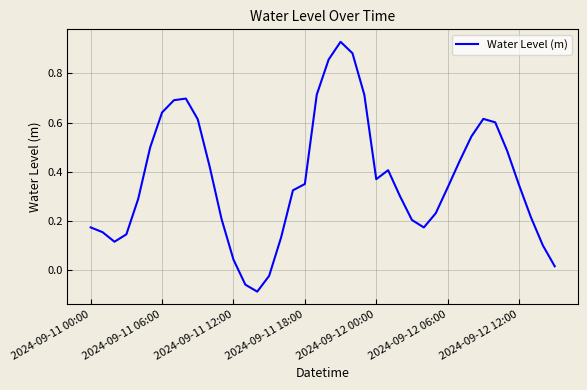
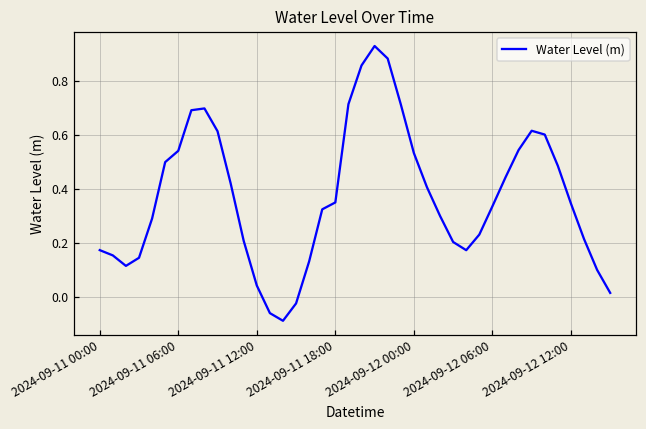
2024-09-11 06:00: 0.64 -> 0.54
2024-09-12 00:00: 0.37 -> 0.53
